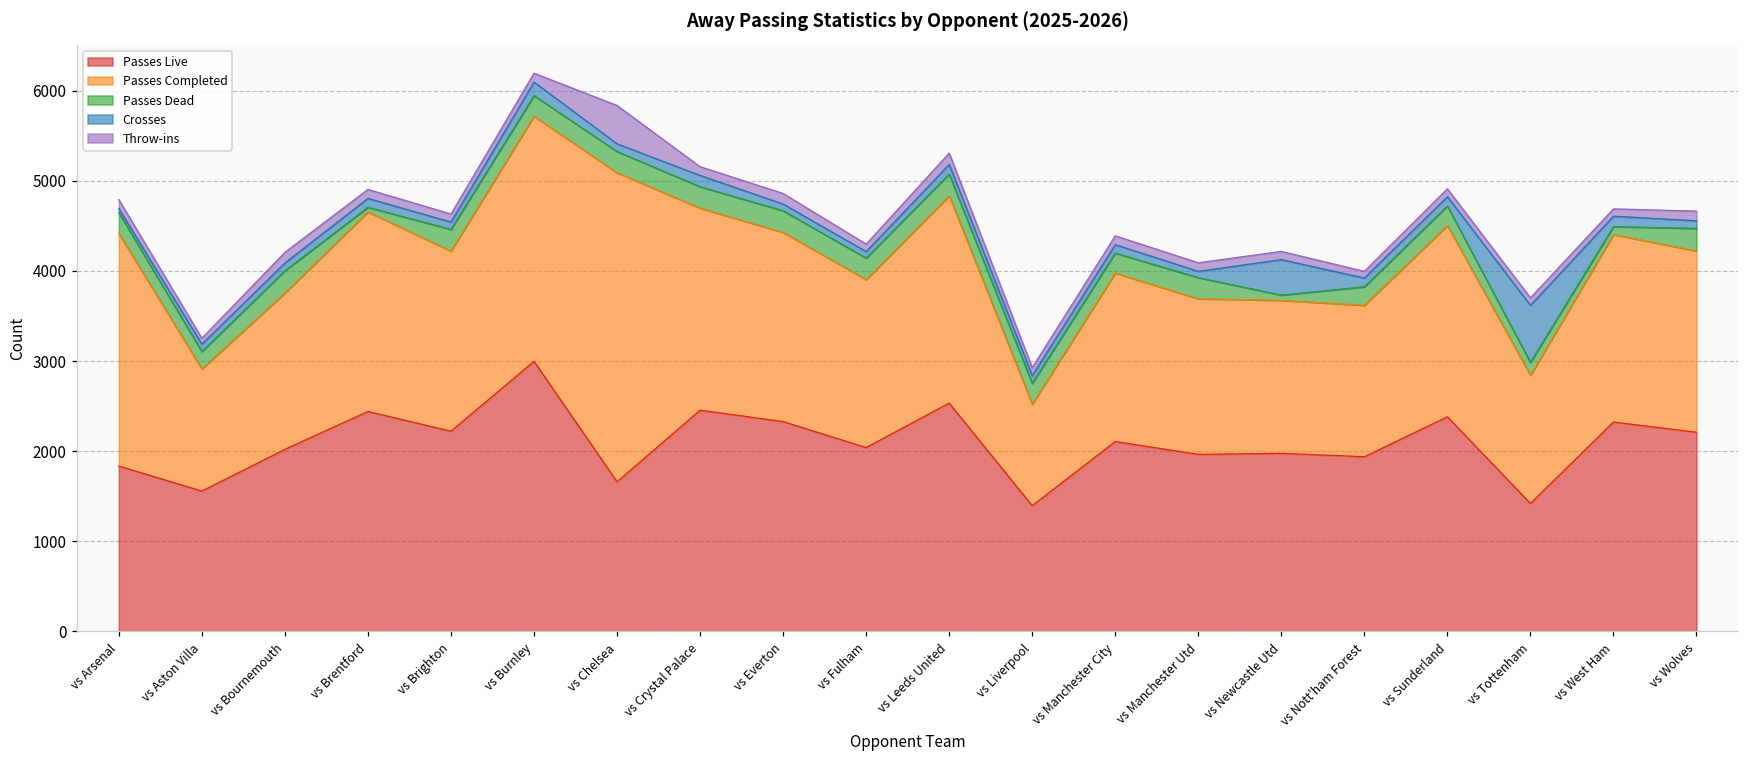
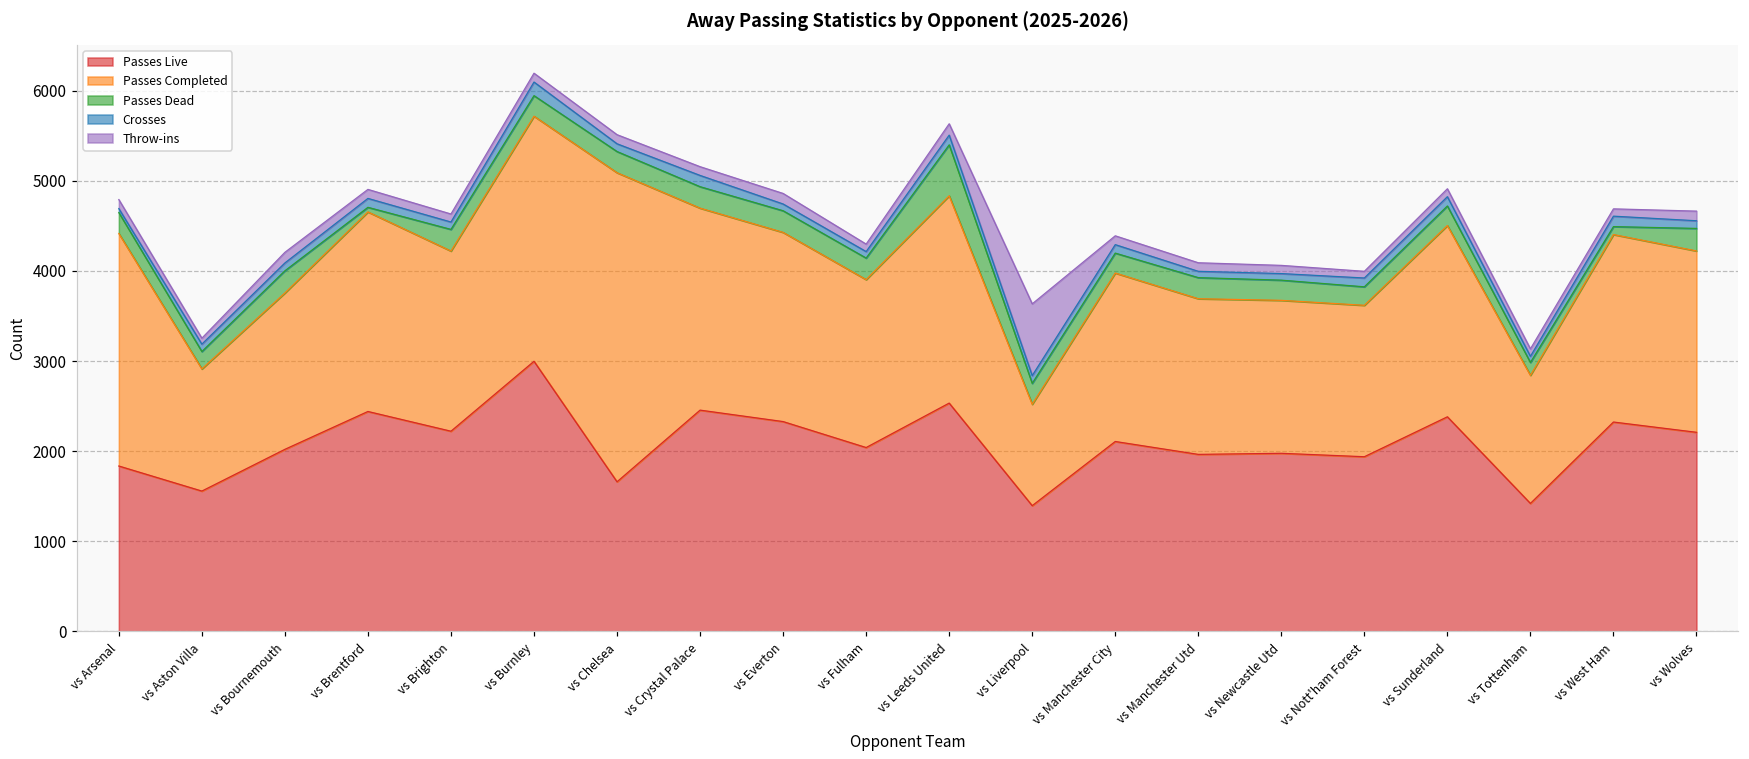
Throw-ins, vs Chelsea: 400 -> 100
Passes Dead, vs Leeds United: 200 -> 600
Throw-ins, vs Liverpool: 100 -> 800
Passes Dead, vs Newcastle Utd: 100 -> 200
Crosses, vs Newcastle Utd: 400 -> 100
Crosses, vs Tottenham: 600 -> 100
